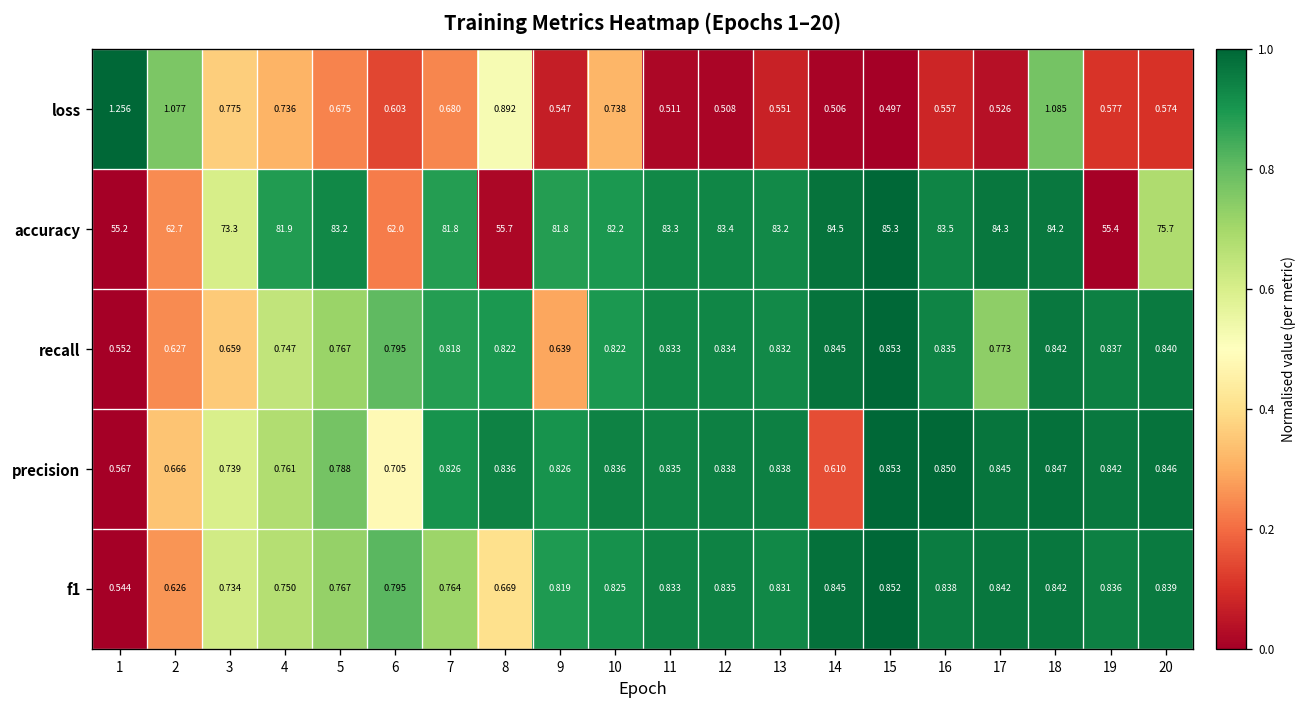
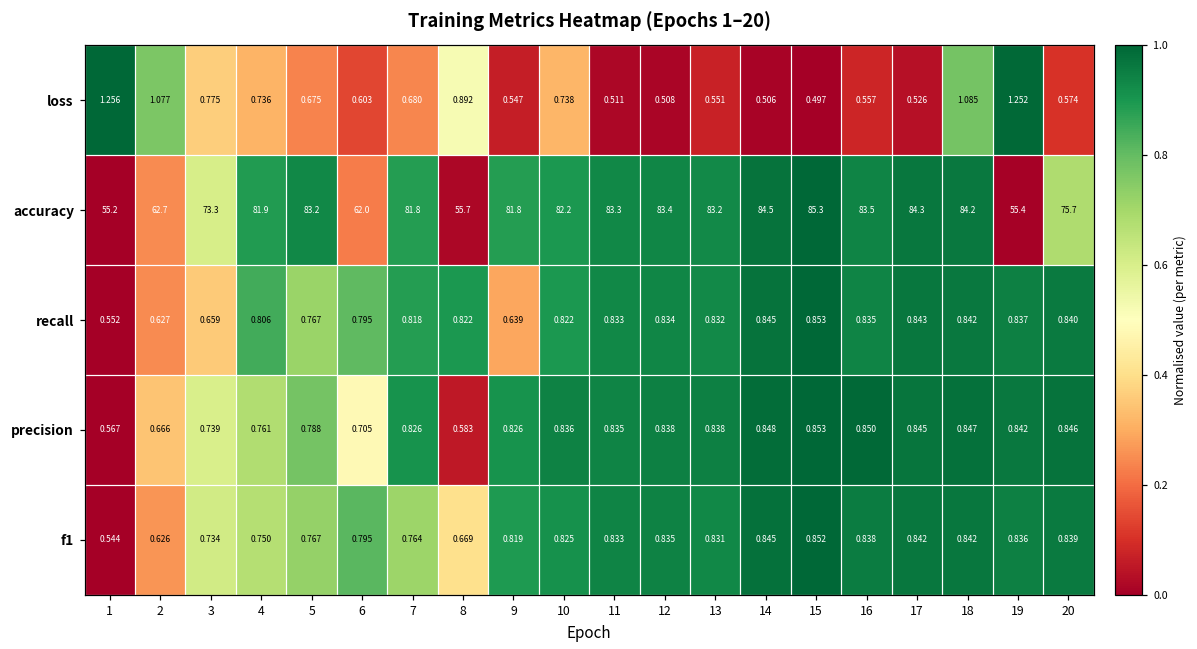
loss, 19: 0.577 -> 1.252
recall, 4: 0.747 -> 0.806
recall, 17: 0.773 -> 0.843
precision, 8: 0.836 -> 0.583
precision, 14: 0.610 -> 0.848
